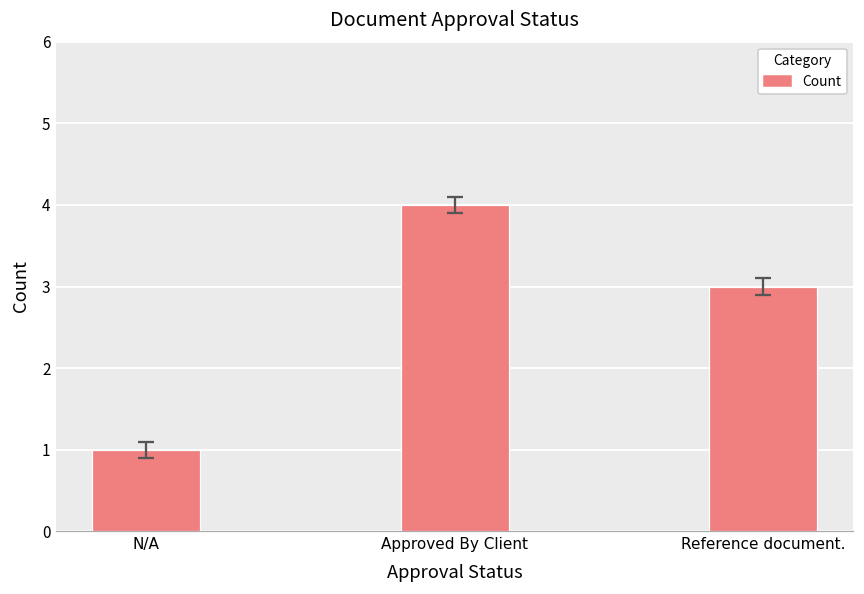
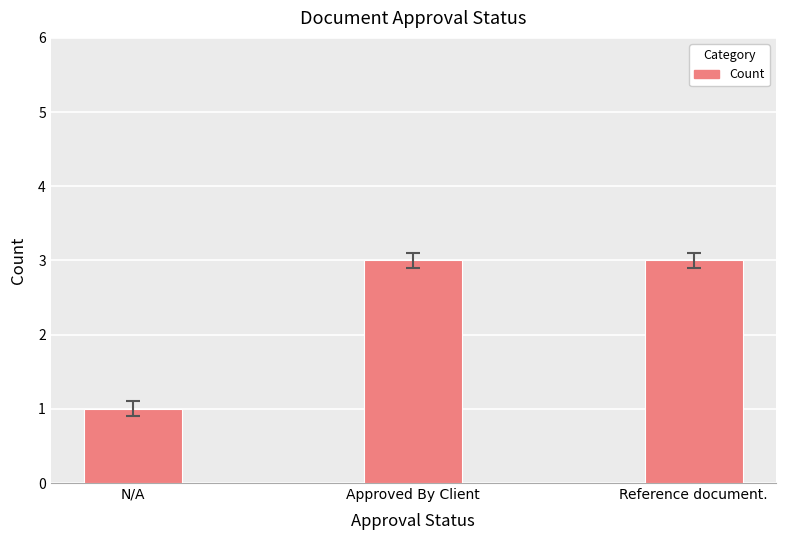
Count, Approved By Client: 4 -> 3
